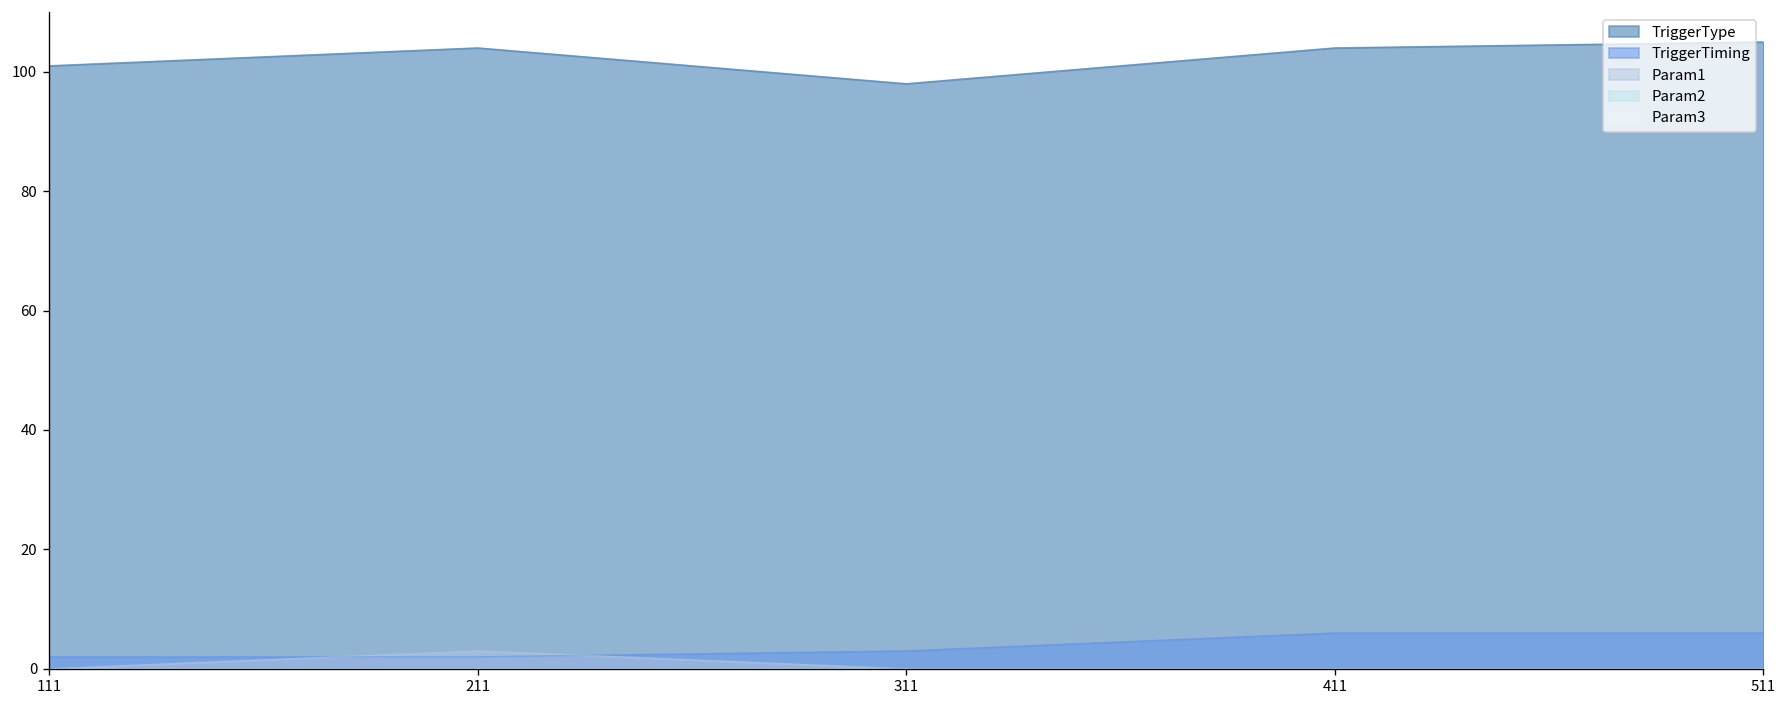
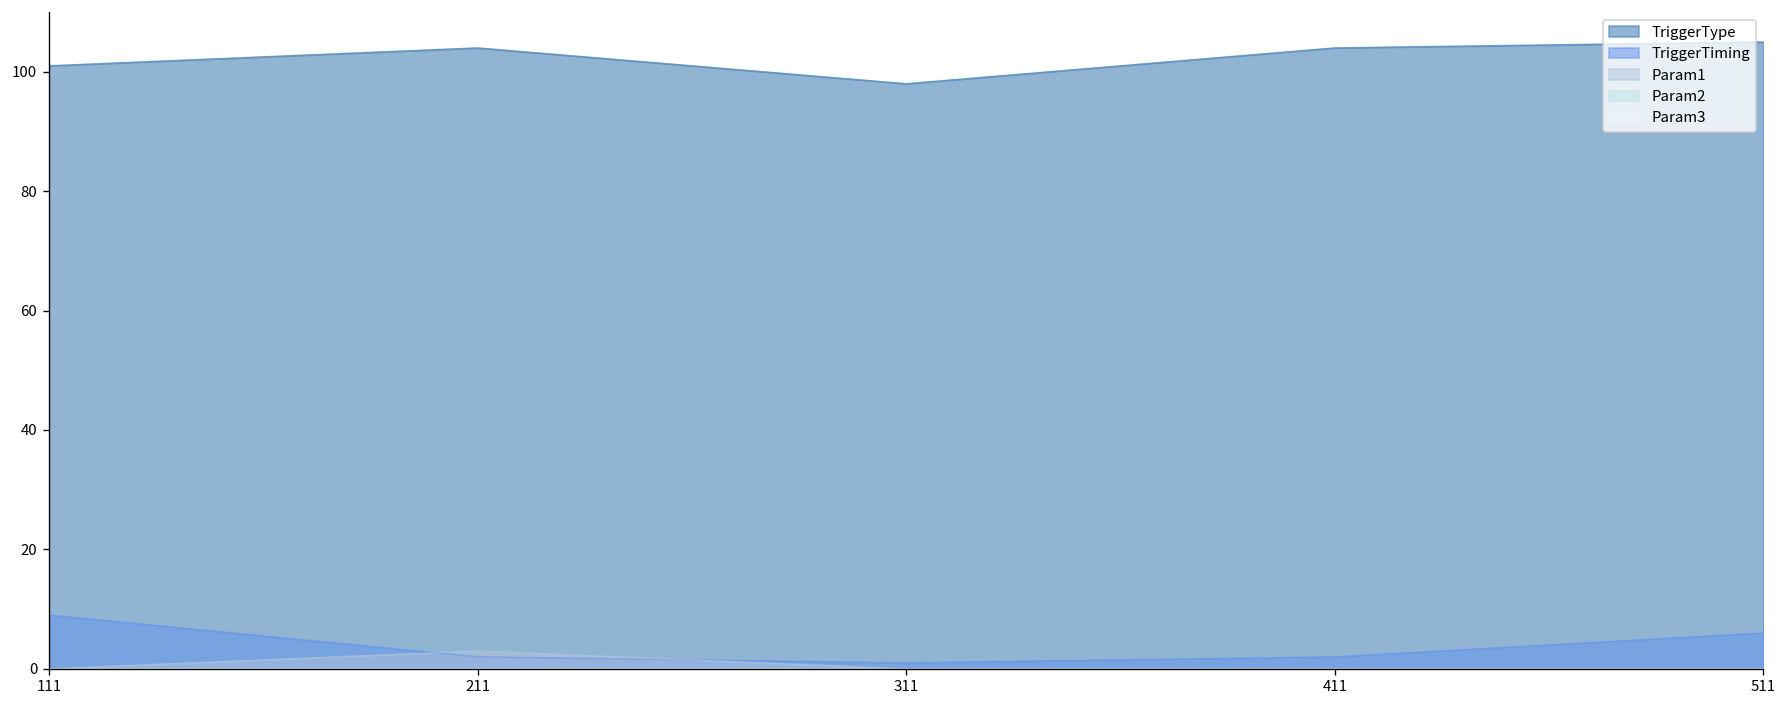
TriggerTiming, 111: 2 -> 9
TriggerTiming, 311: 3 -> 1
TriggerTiming, 411: 6 -> 2
